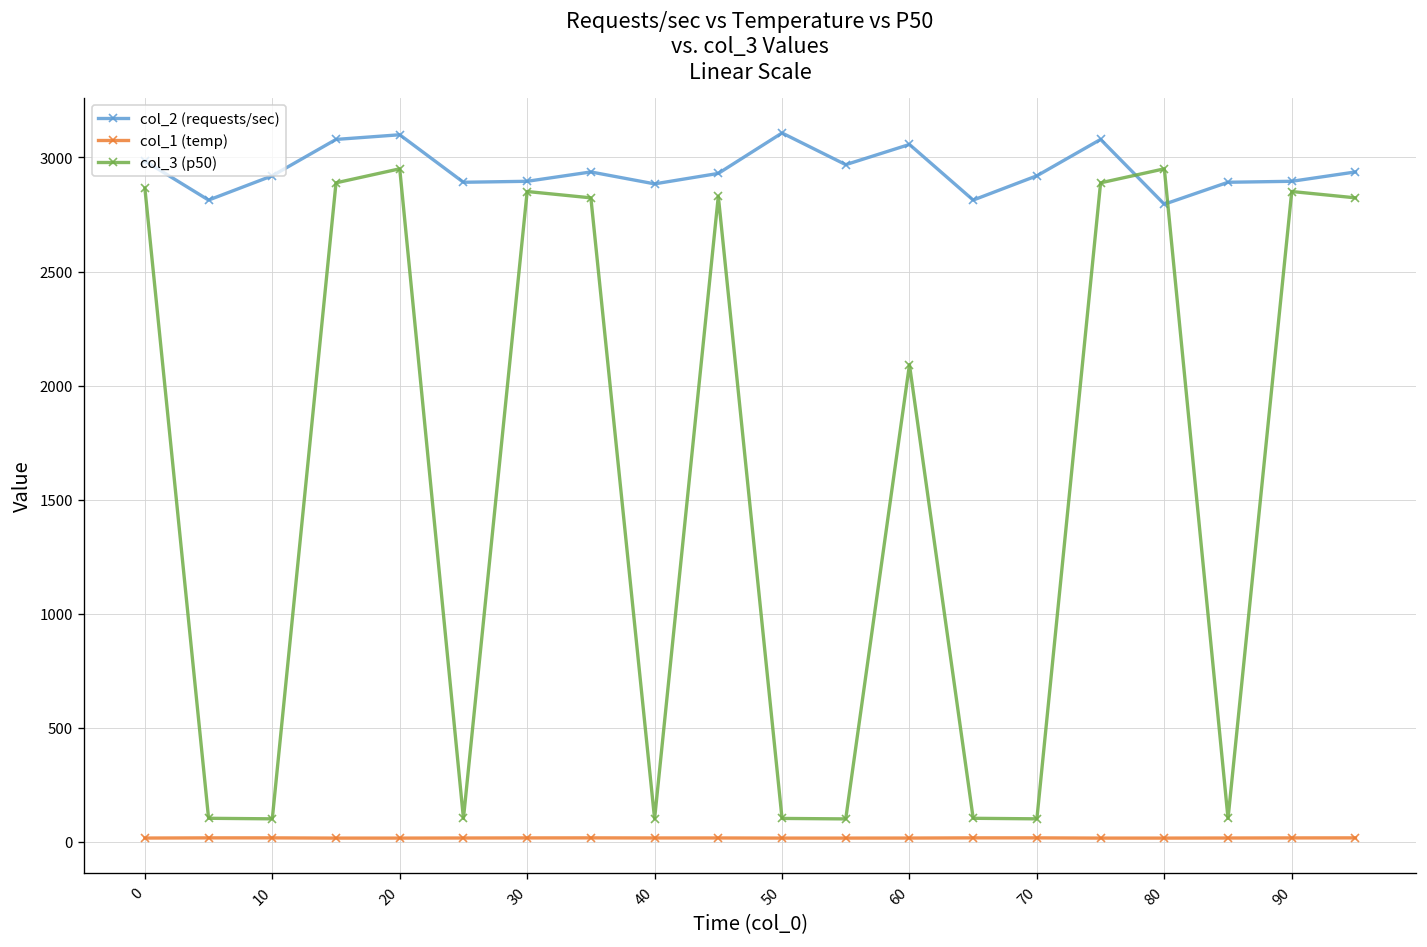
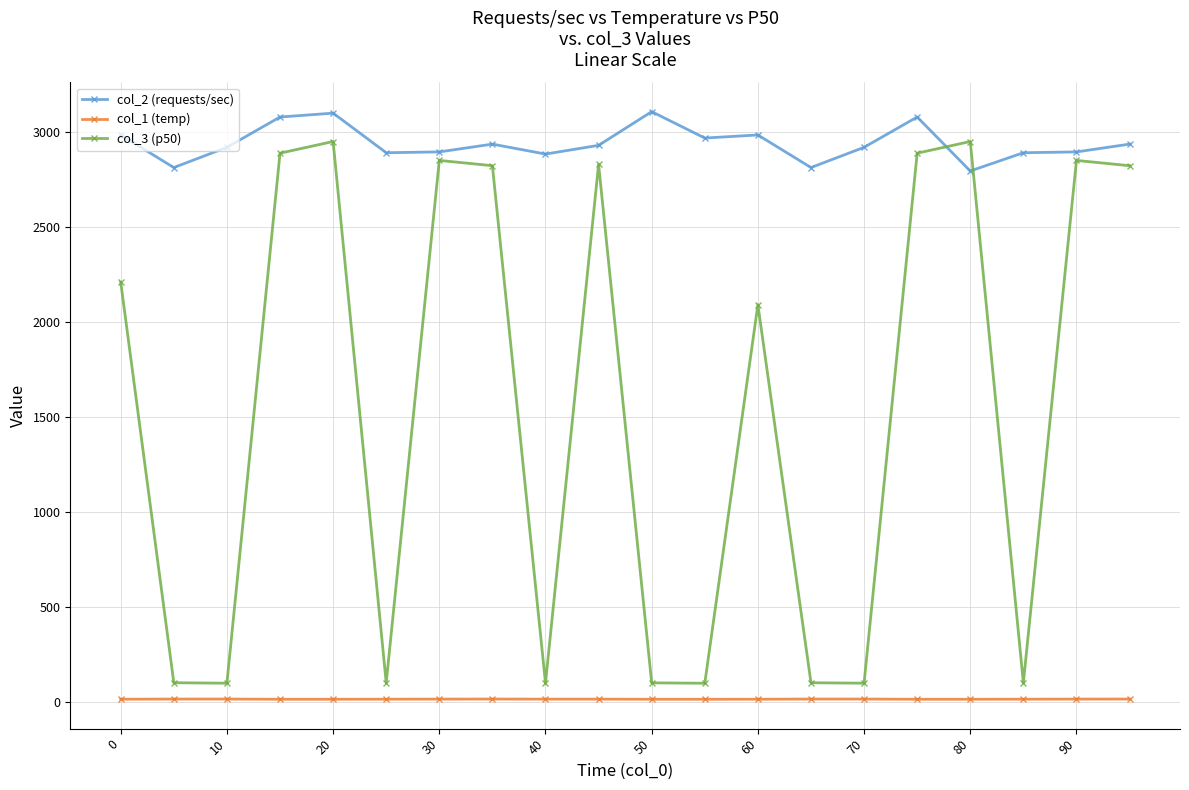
col_3 (p50), 0: 2870 -> 2210
col_2 (requests/sec), 60: 3060 -> 2980
